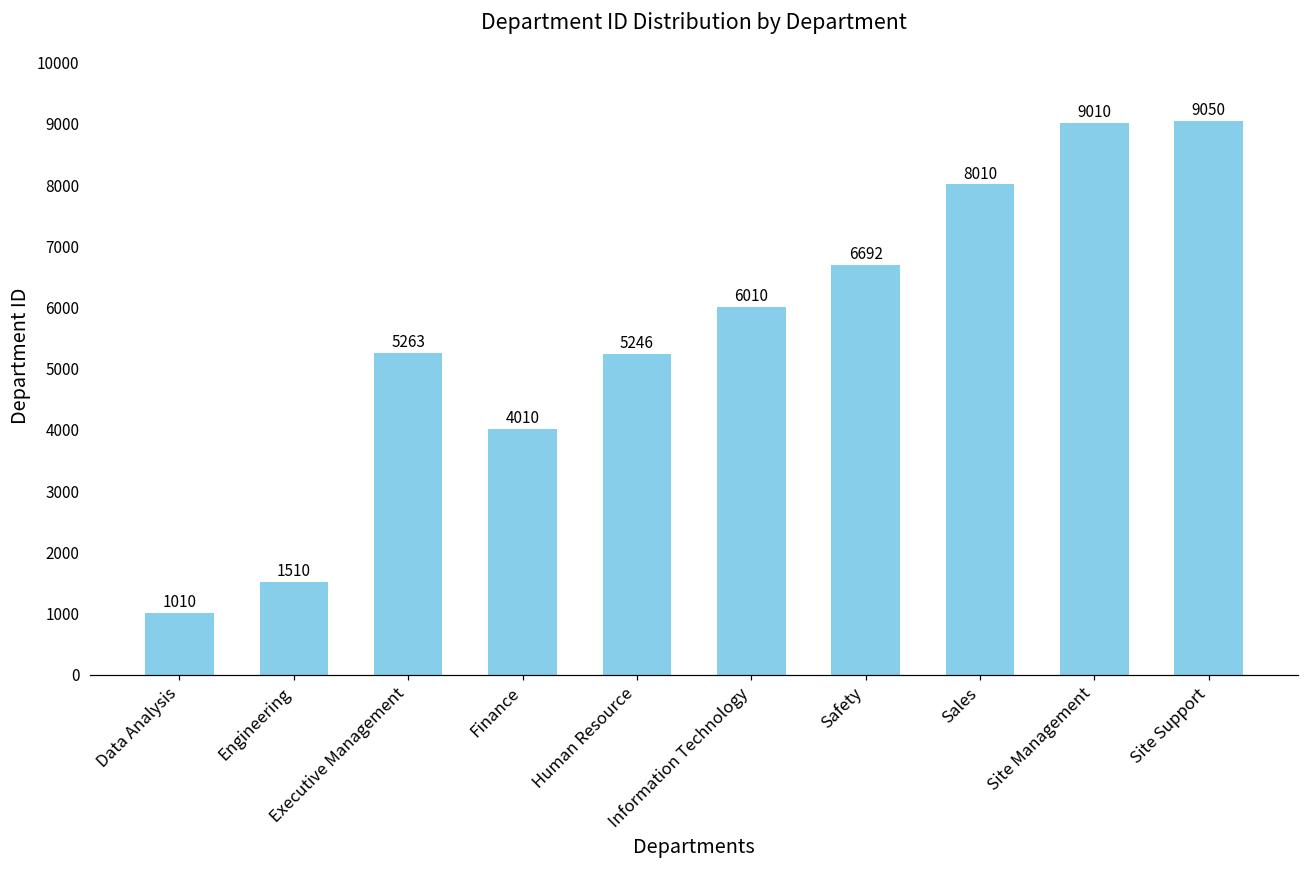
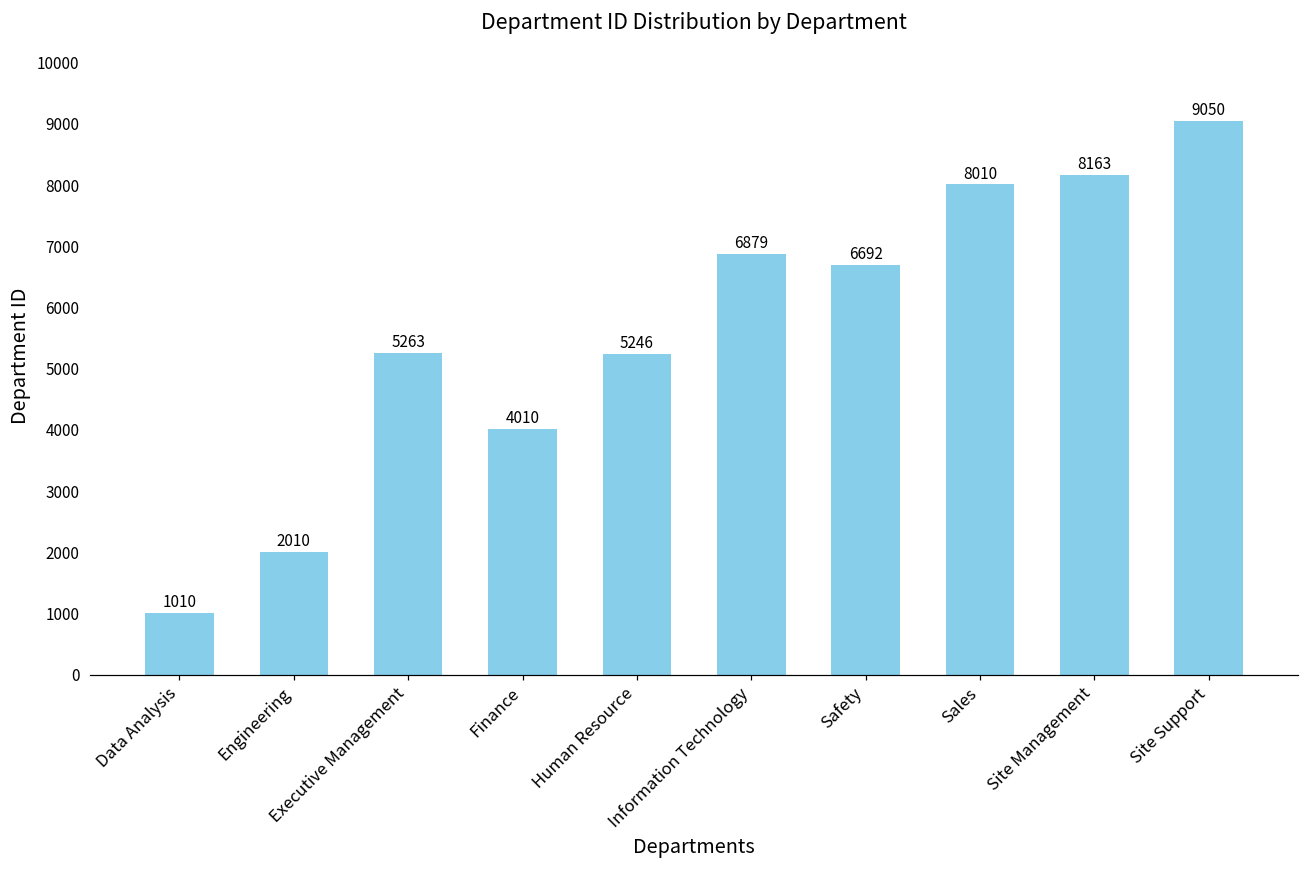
Engineering: 1510 -> 2010
Information Technology: 6010 -> 6879
Site Management: 9010 -> 8163
